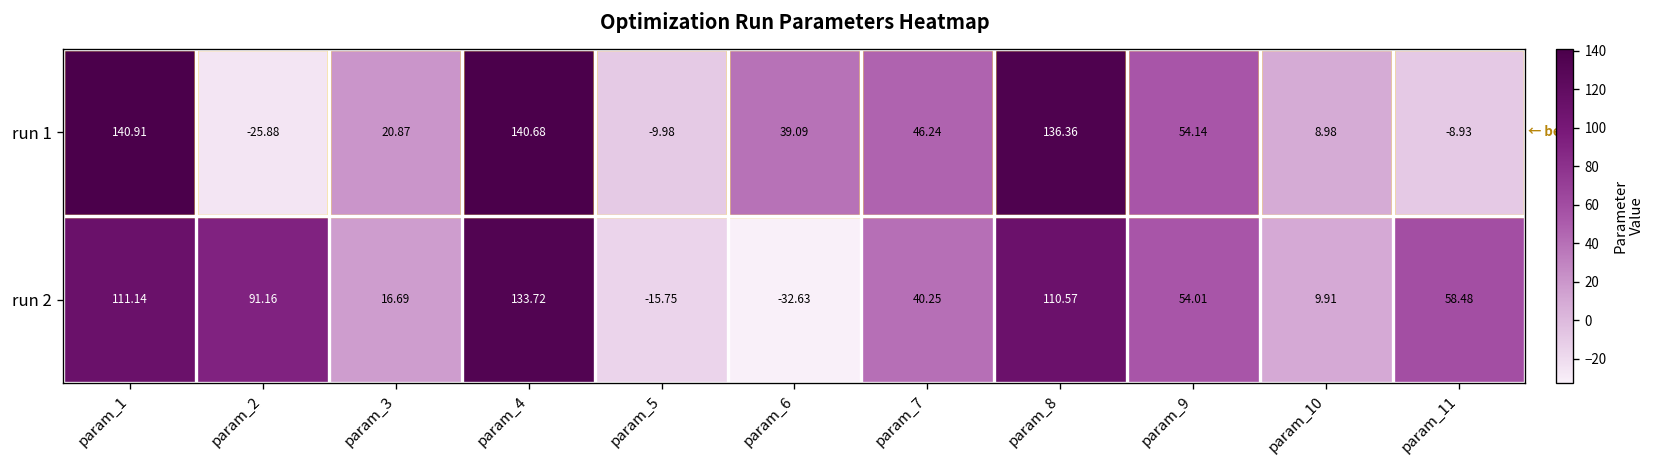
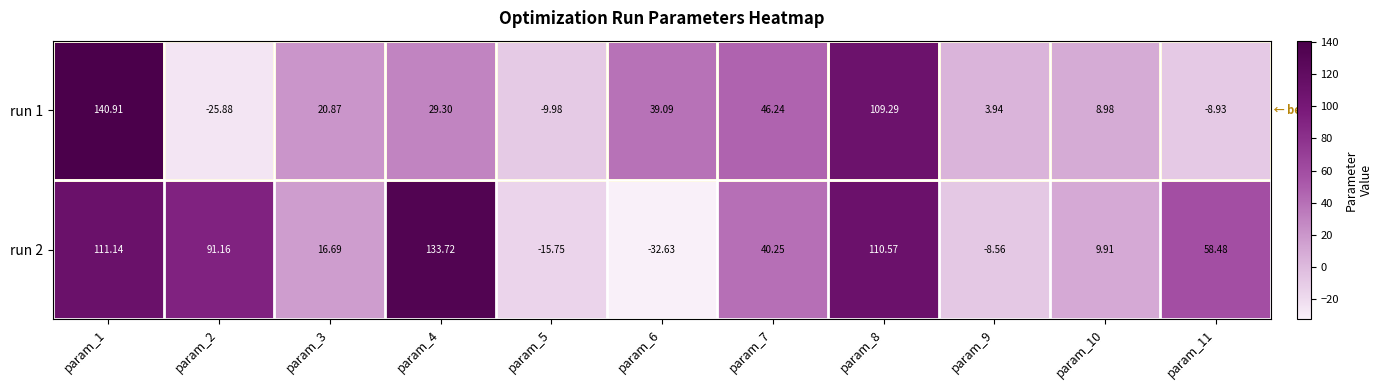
run 1, param_4: 140.68 -> 29.30
run 1, param_8: 136.36 -> 109.29
run 1, param_9: 54.14 -> 3.94
run 2, param_9: 54.01 -> -8.56
